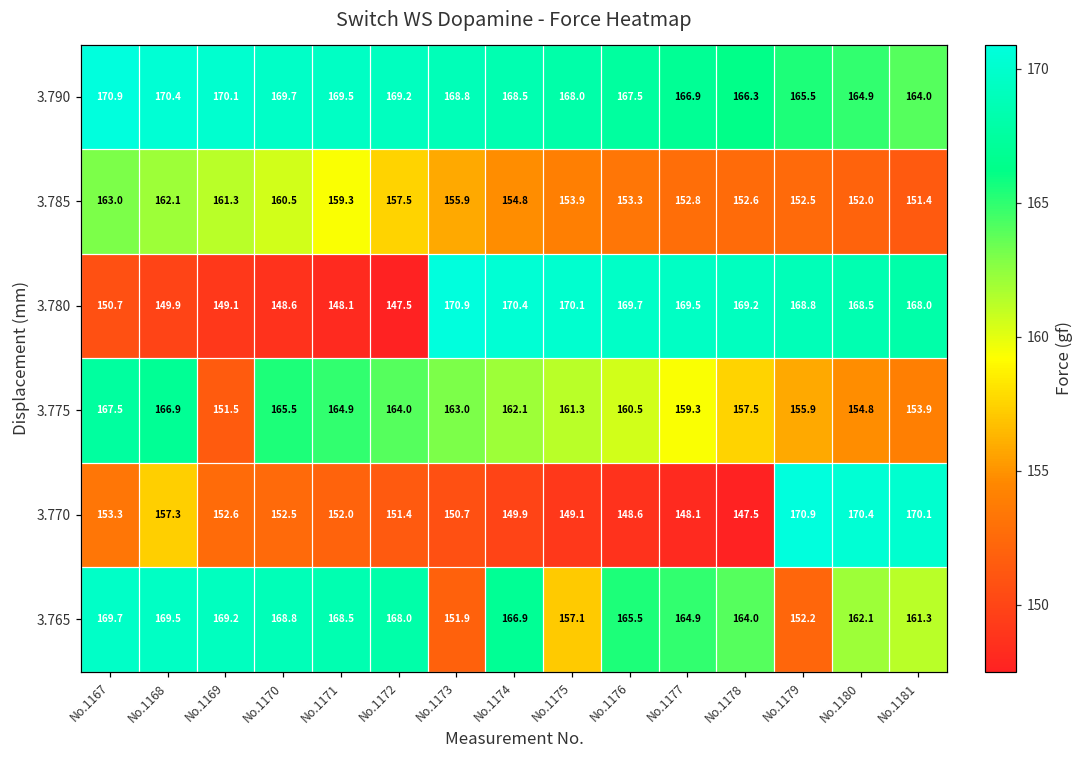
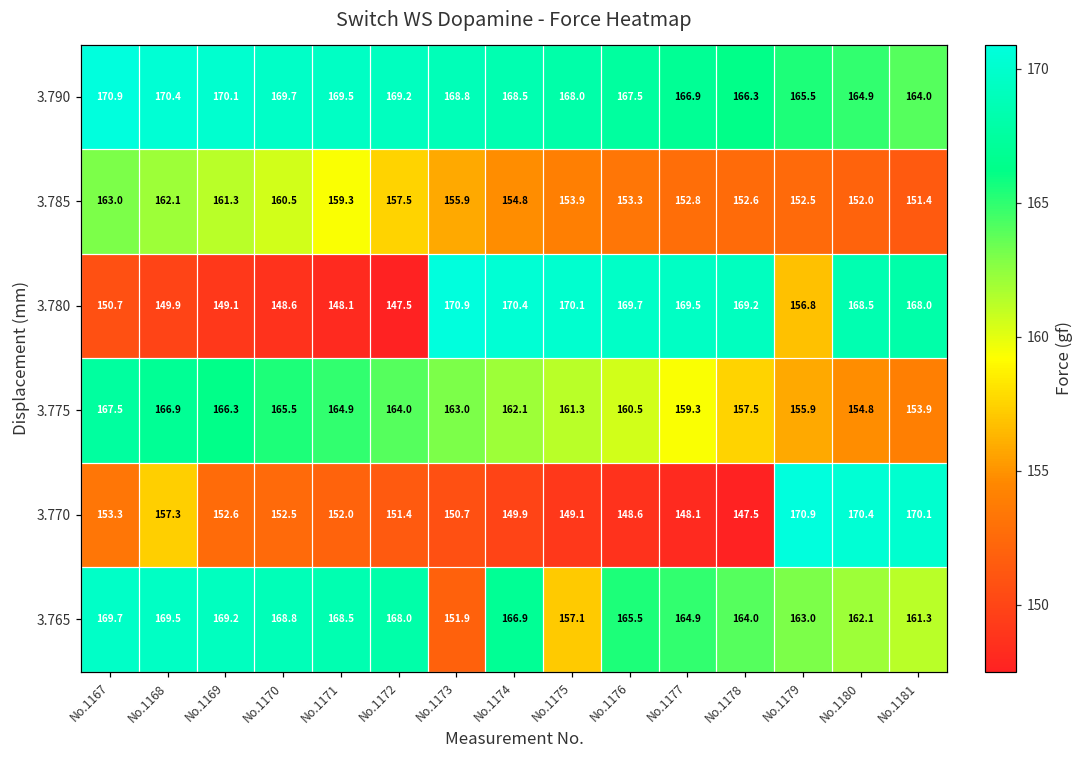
3.780, No.1179: 168.8 -> 156.8
3.775, No.1169: 151.5 -> 166.3
3.765, No.1179: 152.2 -> 163.0
